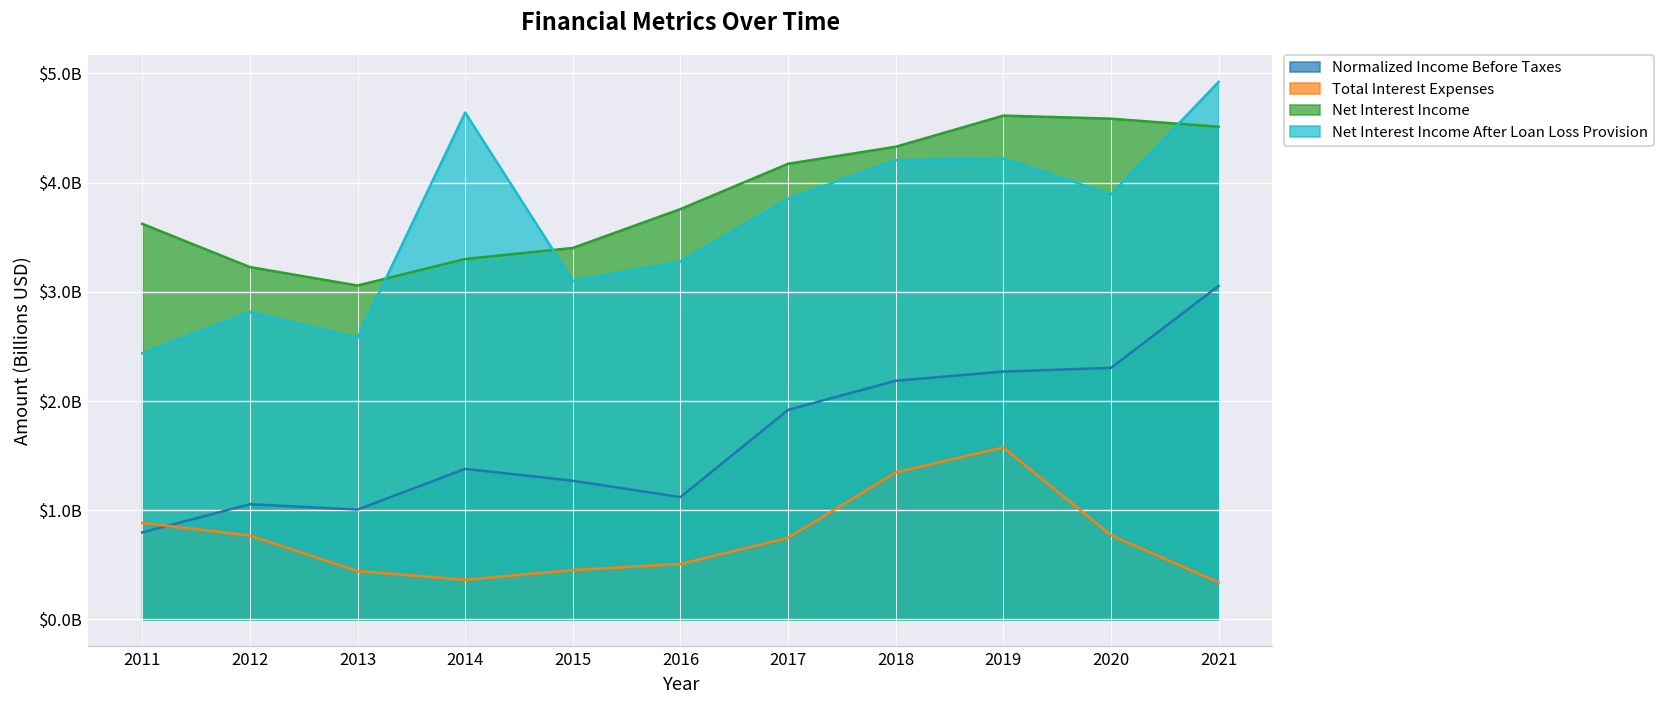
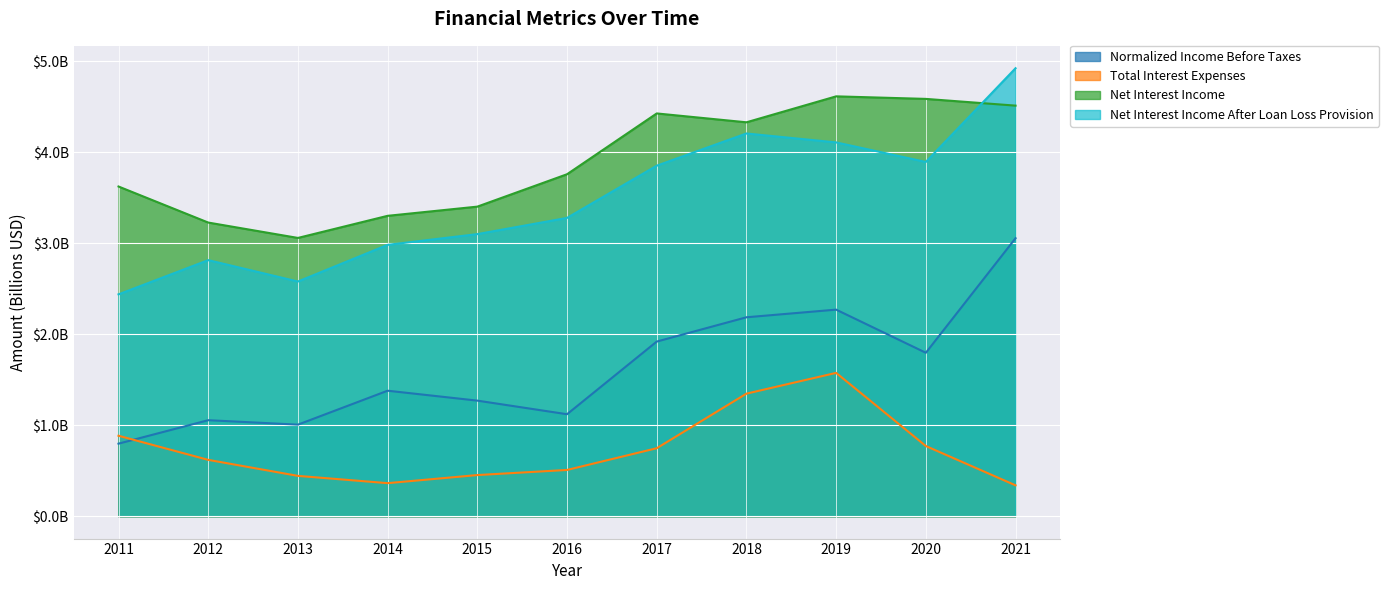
Total Interest Expenses, 2012: $800000000 -> $600000000
Net Interest Income After Loan Loss Provision, 2014: $4600000000 -> $3000000000
Net Interest Income, 2017: $4200000000 -> $4400000000
Net Interest Income After Loan Loss Provision, 2019: $4200000000 -> $4100000000
Normalized Income Before Taxes, 2020: $2300000000 -> $1800000000
